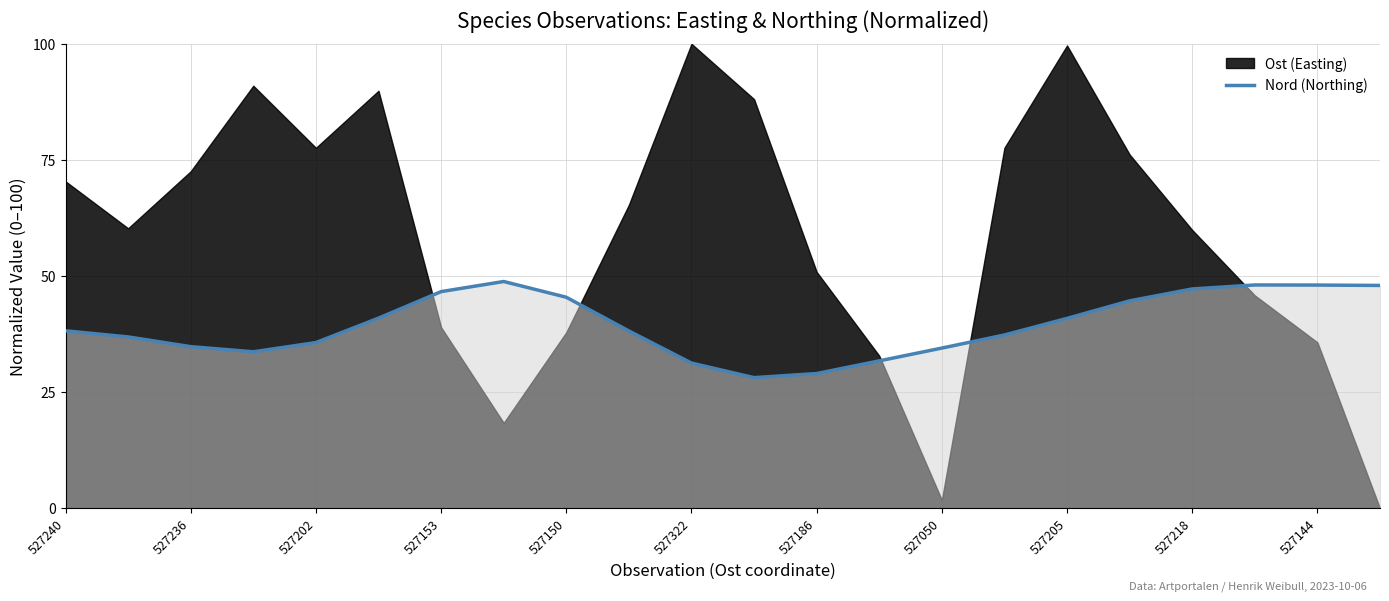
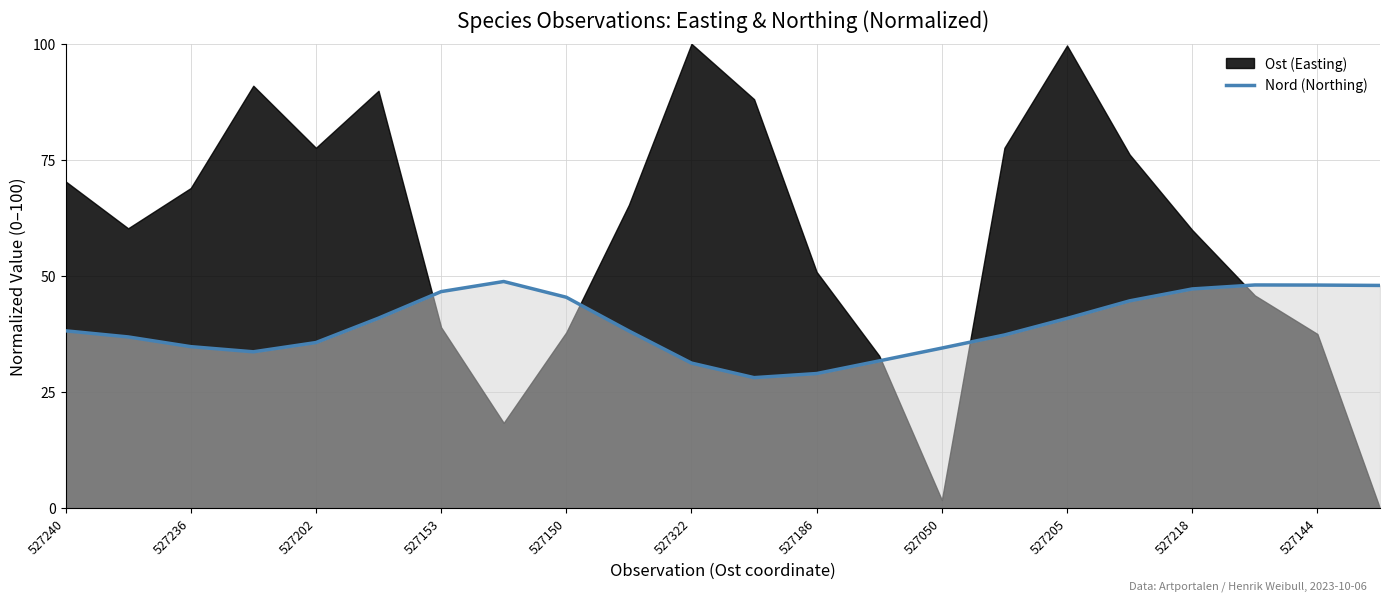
Ost (Easting), 527236: 73 -> 69
Ost (Easting), 527144: 36 -> 38
